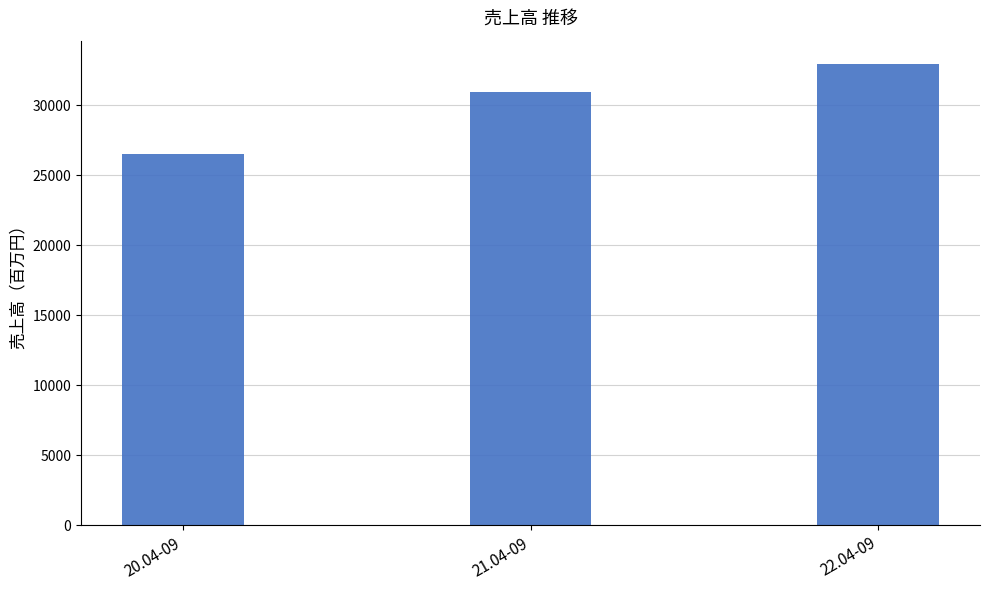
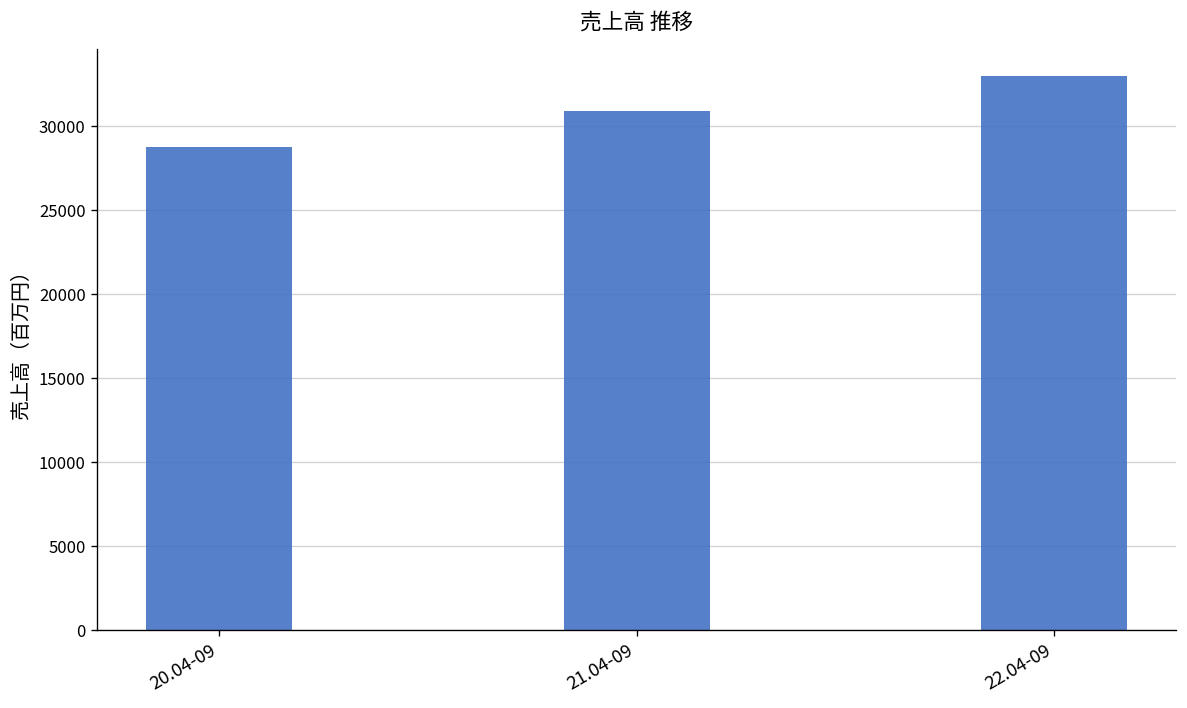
20.04-09: 26500 -> 28700
